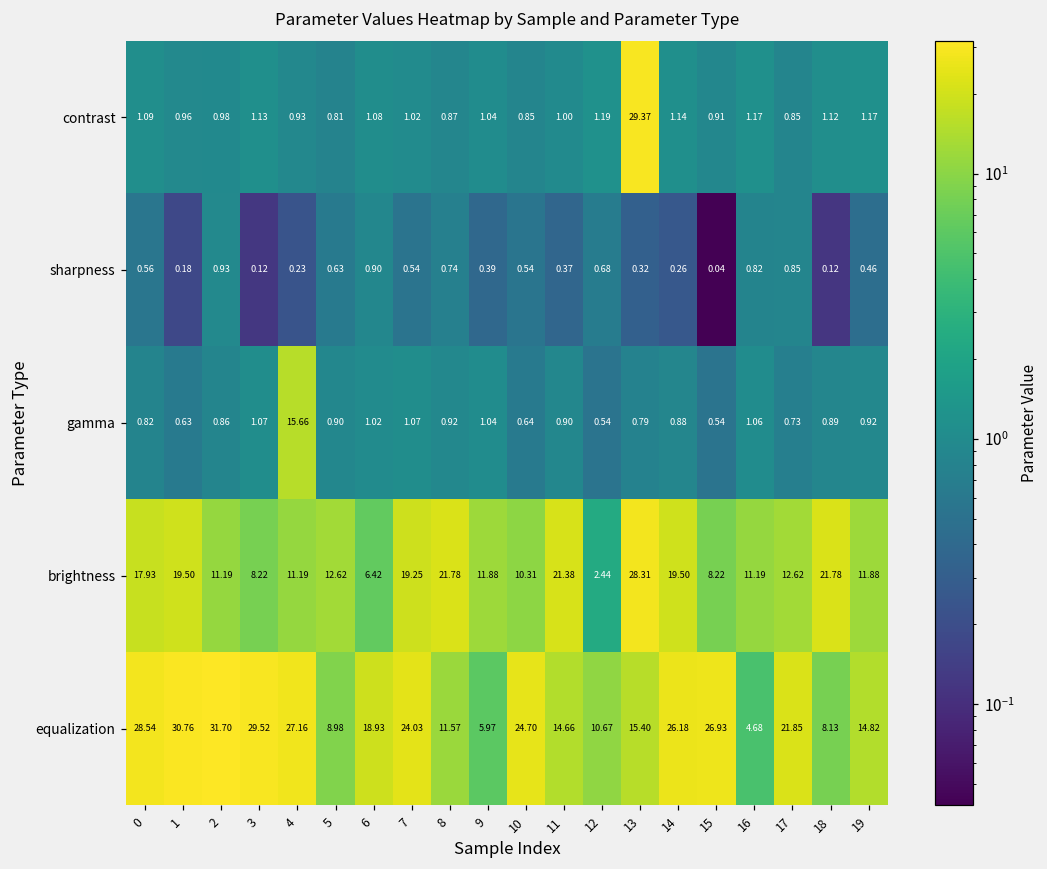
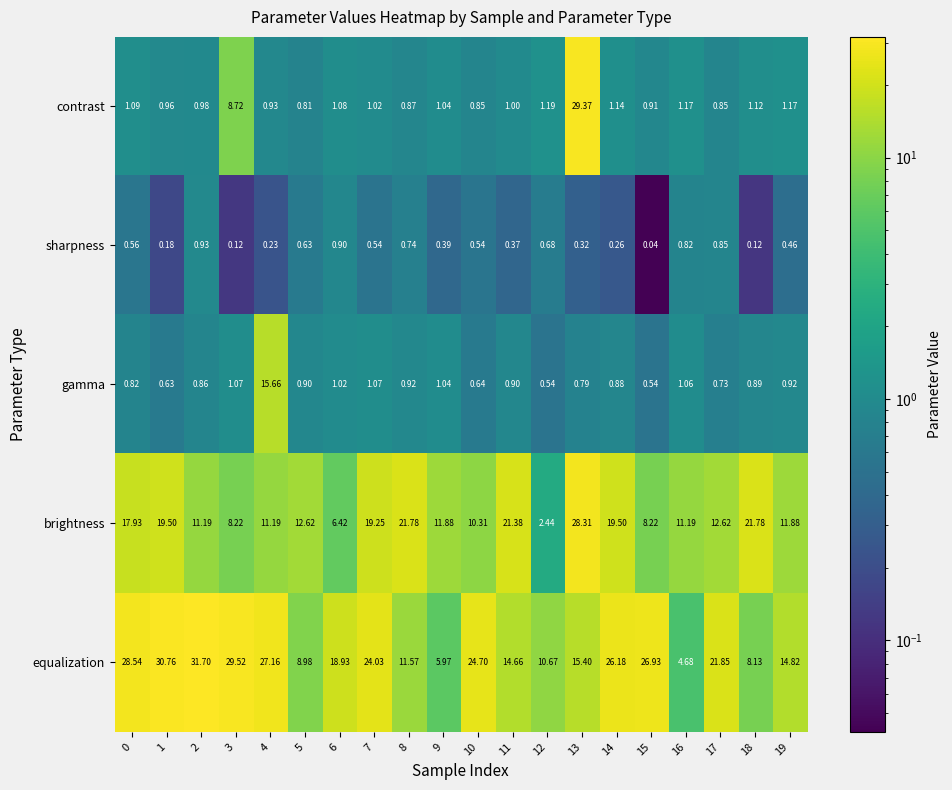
contrast, 3: 1.13 -> 8.72
